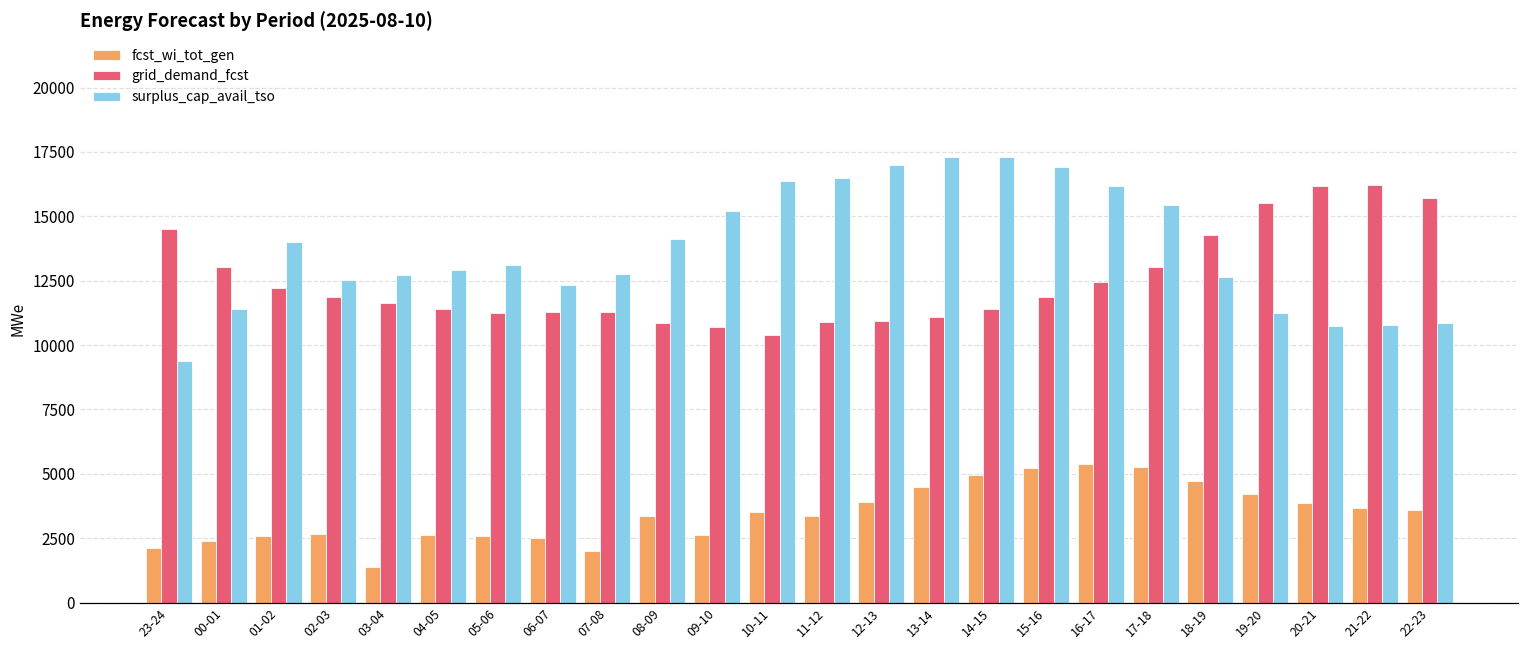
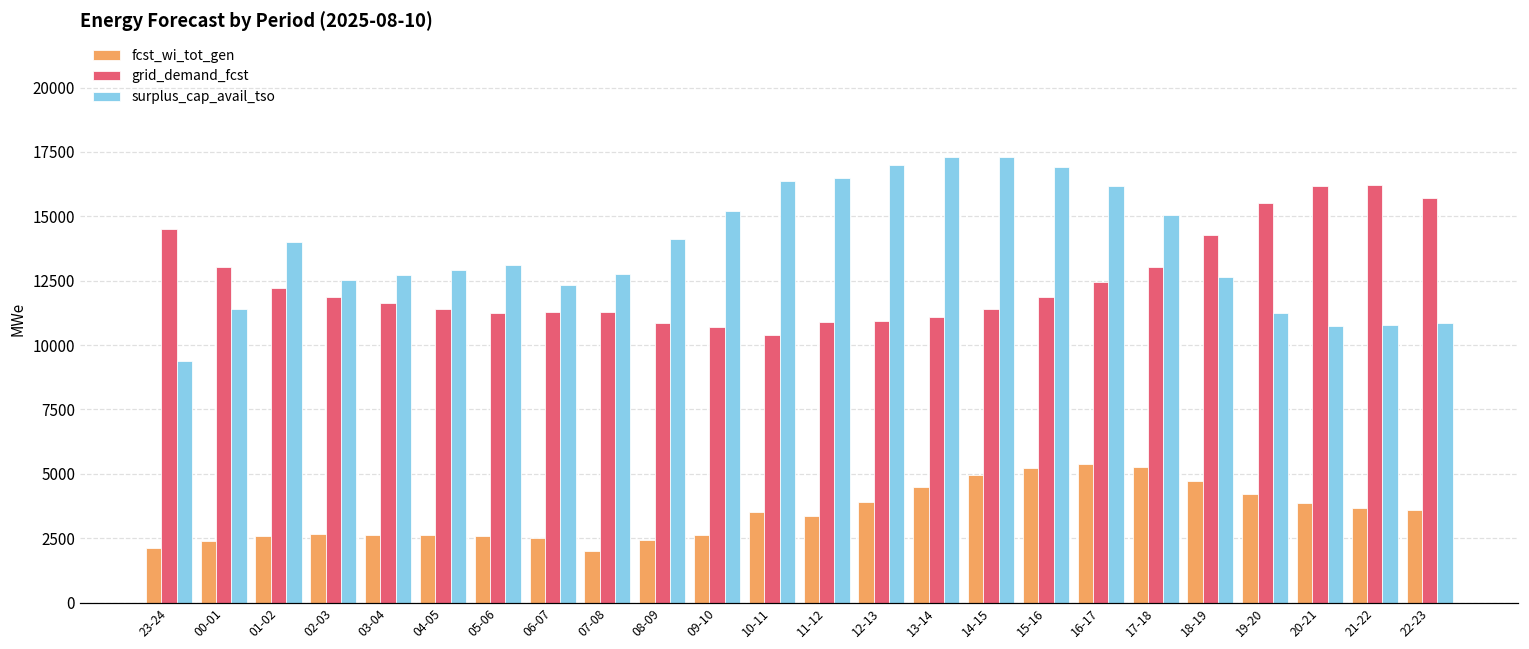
fcst_wi_tot_gen, 03-04: 1400 -> 2600
fcst_wi_tot_gen, 08-09: 3400 -> 2400
surplus_cap_avail_tso, 17-18: 15500 -> 15000
